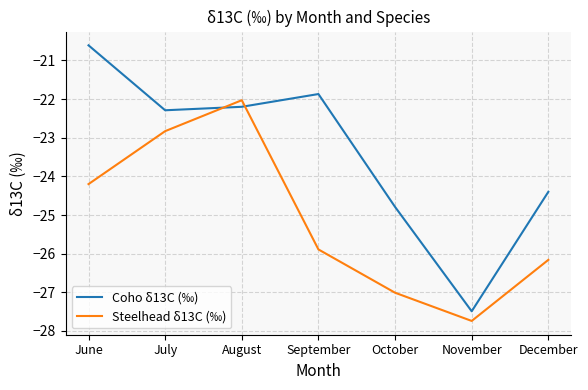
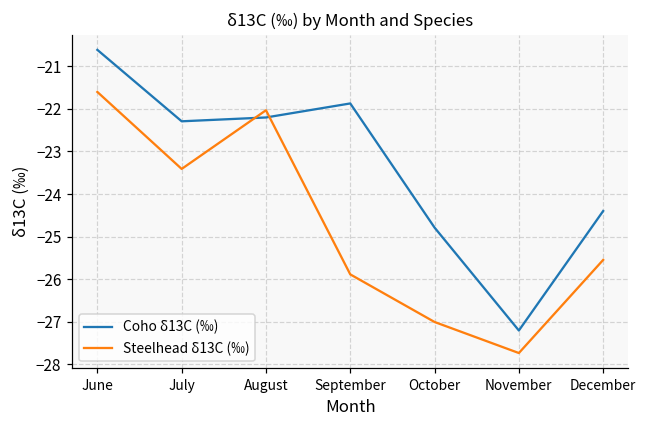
Steelhead δ13C (‰), June: -24.2 -> -21.6
Steelhead δ13C (‰), July: -22.8 -> -23.4
Coho δ13C (‰), November: -27.5 -> -27.2
Steelhead δ13C (‰), December: -26.2 -> -25.6
